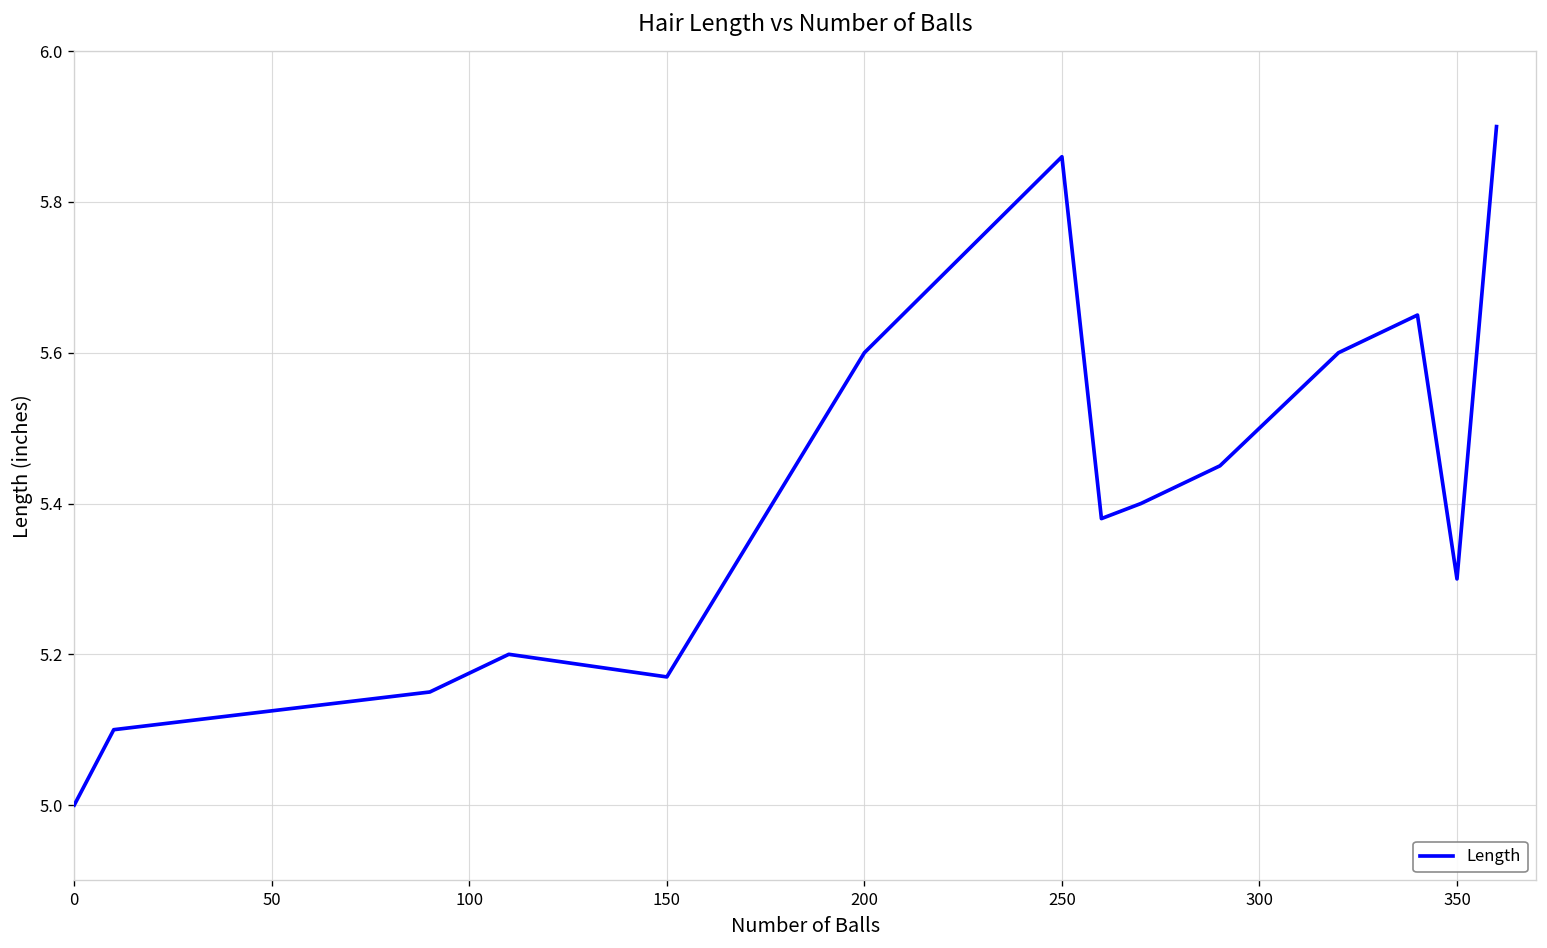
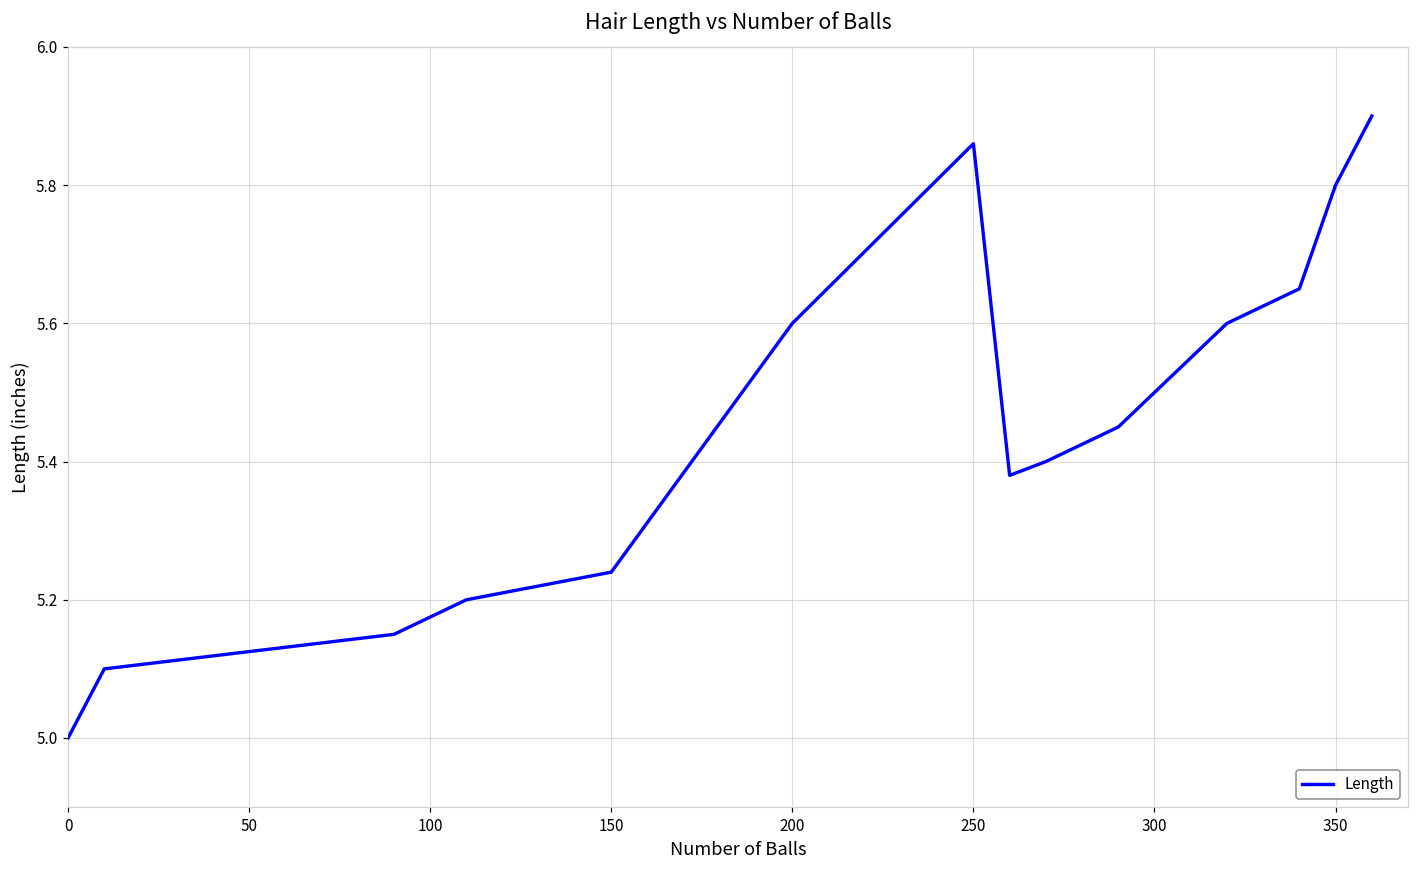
150: 5.17 -> 5.24
350: 5.3 -> 5.8
